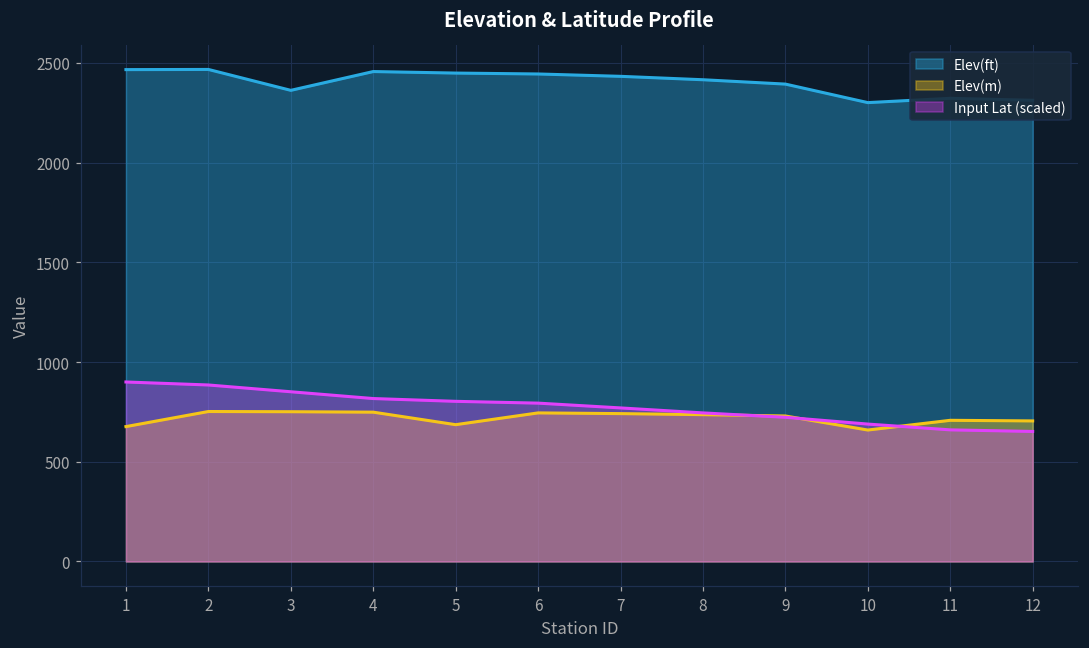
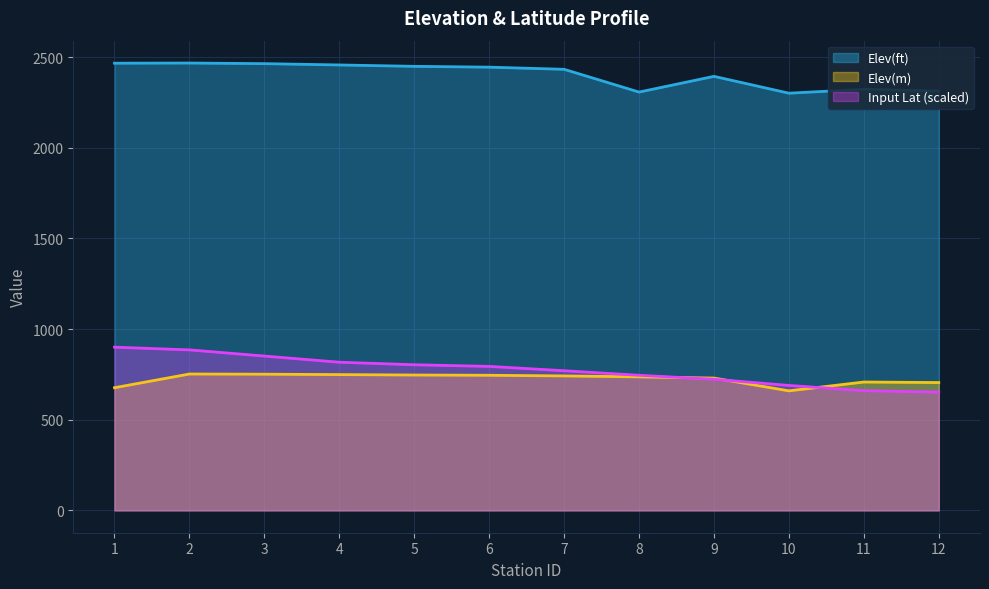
Elev(ft), 3: 2360 -> 2460
Elev(m), 5: 690 -> 750
Elev(ft), 8: 2420 -> 2310
